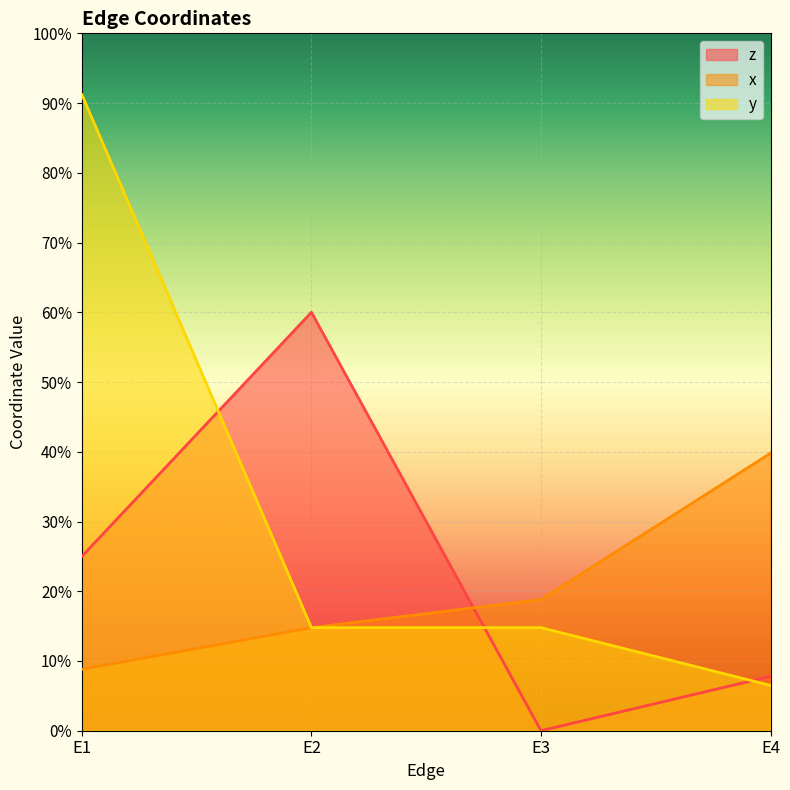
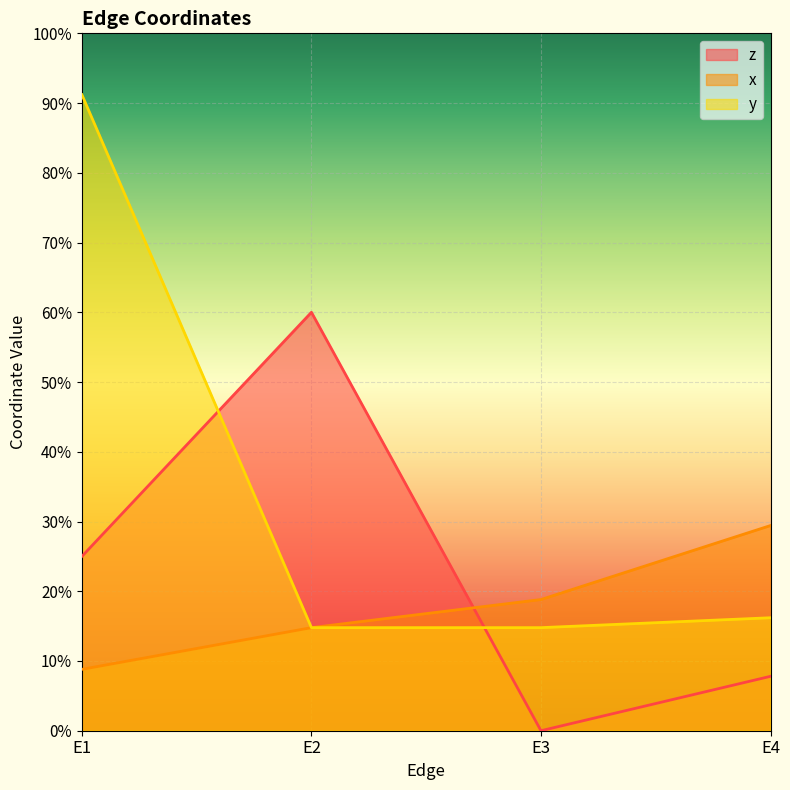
x, E4: 40% -> 29%
y, E4: 7% -> 16%
